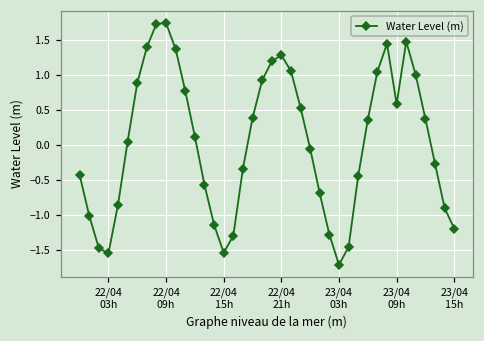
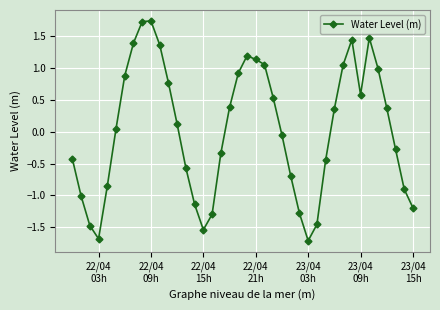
22/04 03h: -1.5 -> -1.7
22/04 21h: 1.3 -> 1.1
